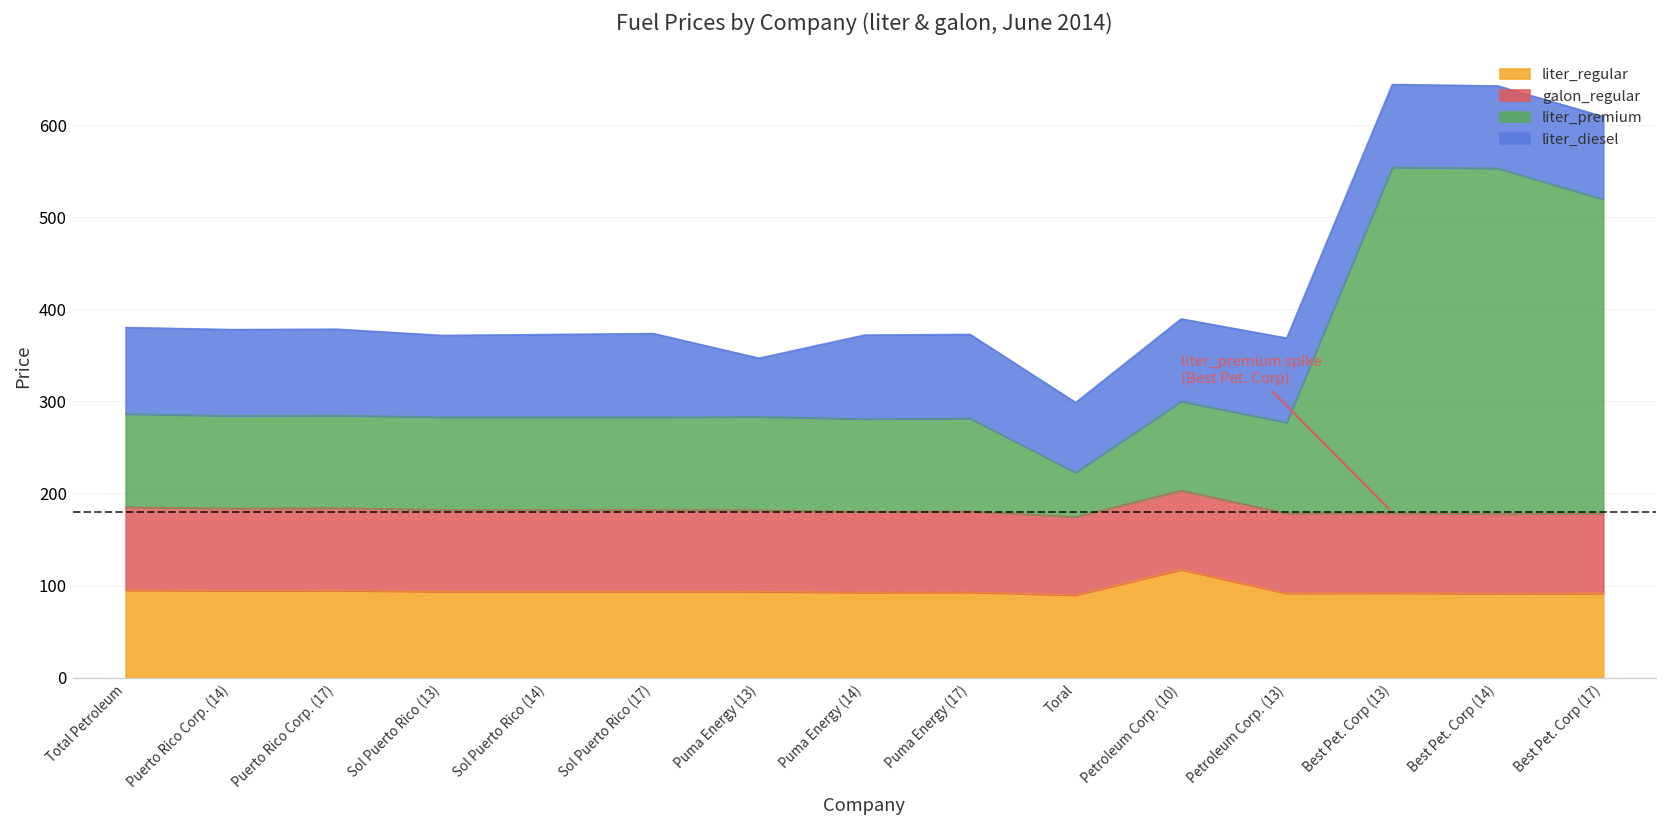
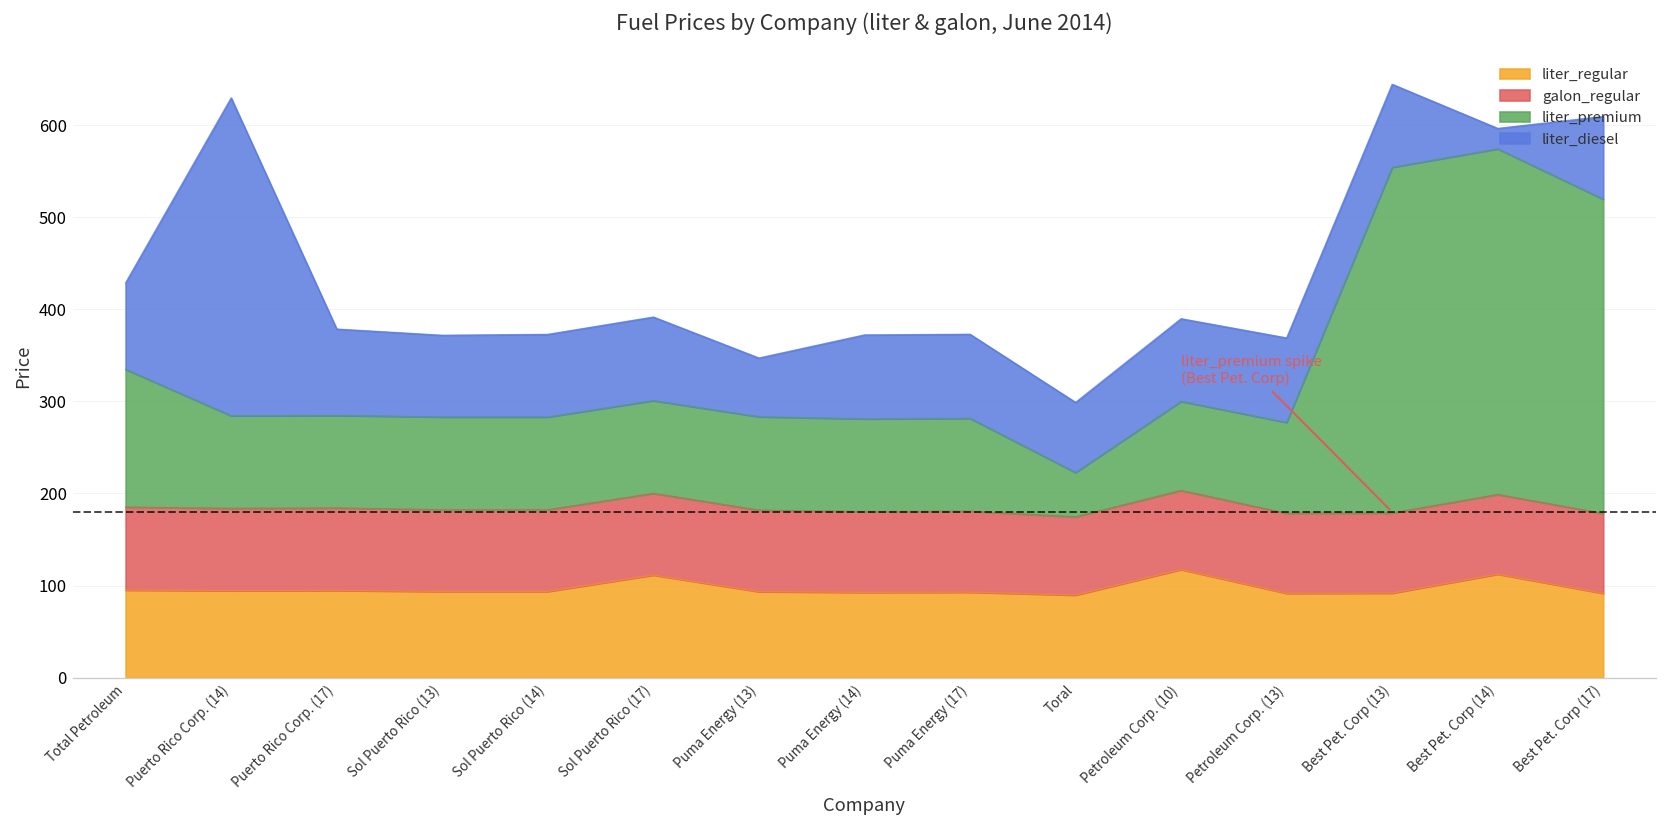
liter_premium, Total Petroleum: 100 -> 150
liter_diesel, Puerto Rico Corp. (14): 90 -> 350
liter_regular, Sol Puerto Rico (17): 90 -> 110
liter_regular, Best Pet. Corp (14): 90 -> 110
liter_diesel, Best Pet. Corp (14): 90 -> 20
